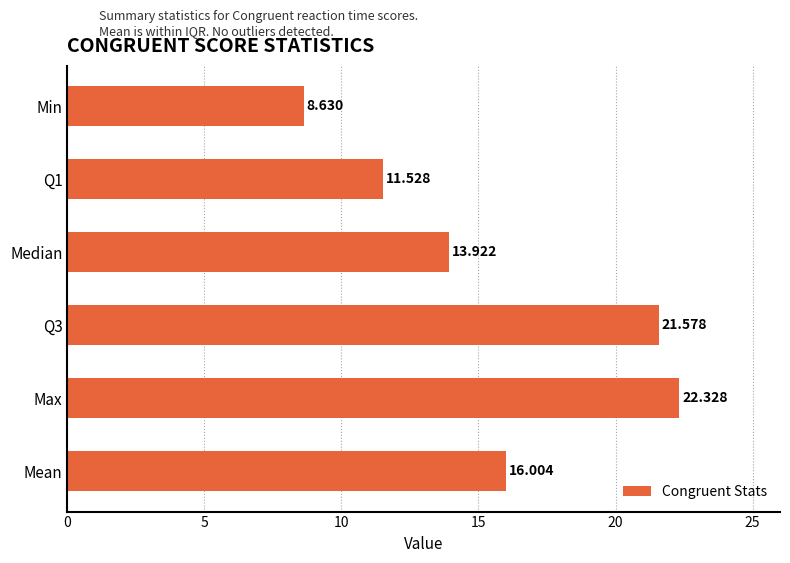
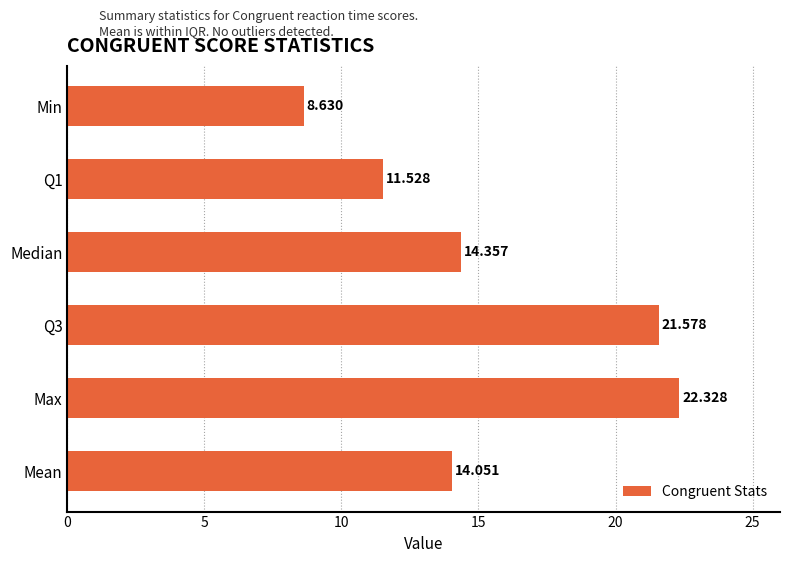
Median: 13.922 -> 14.357
Mean: 16.004 -> 14.051
